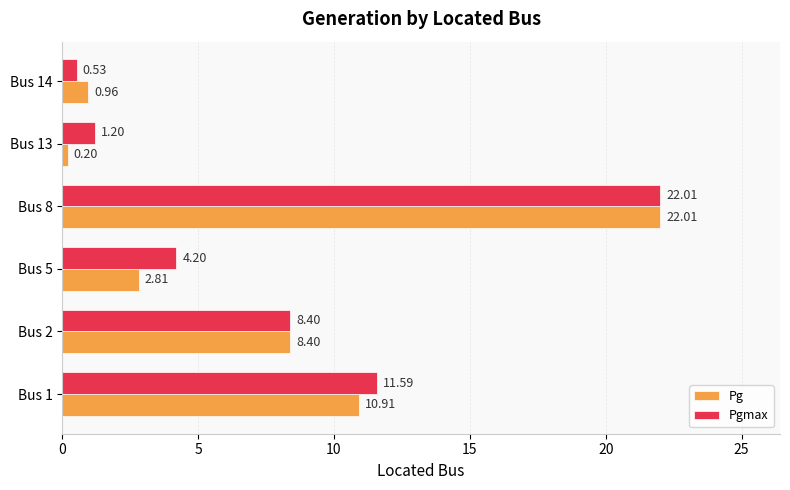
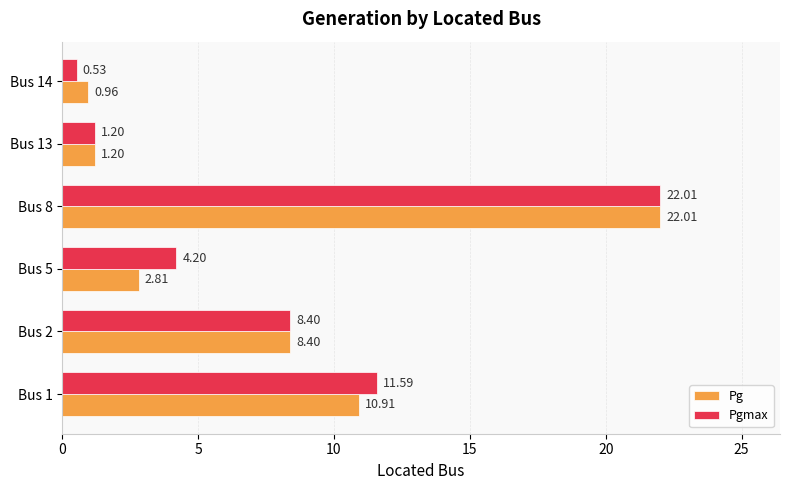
Pg, Bus 13: 0.20 -> 1.20
